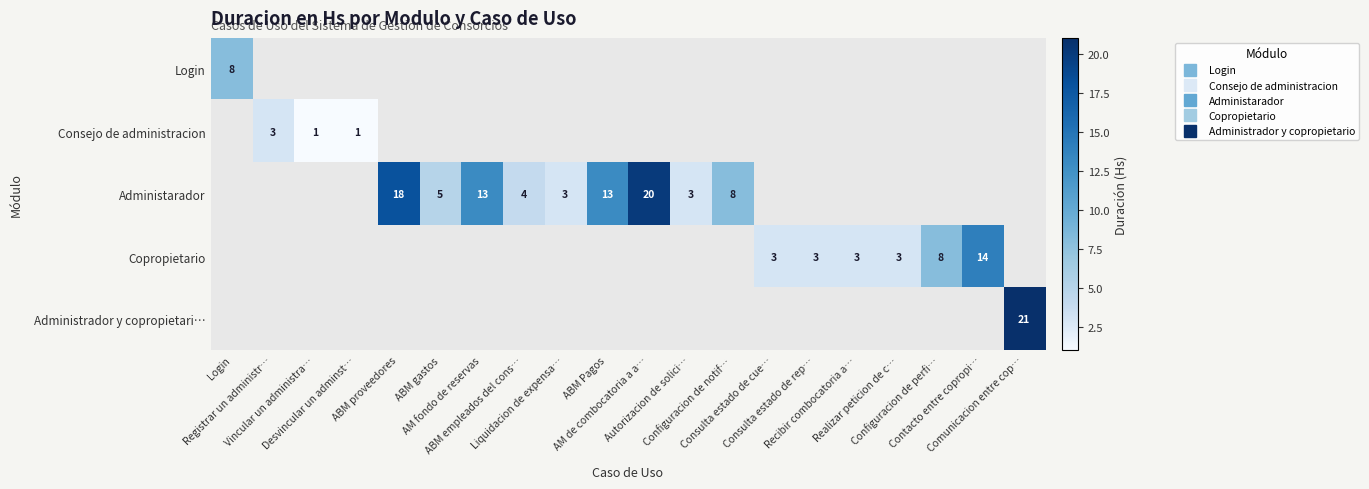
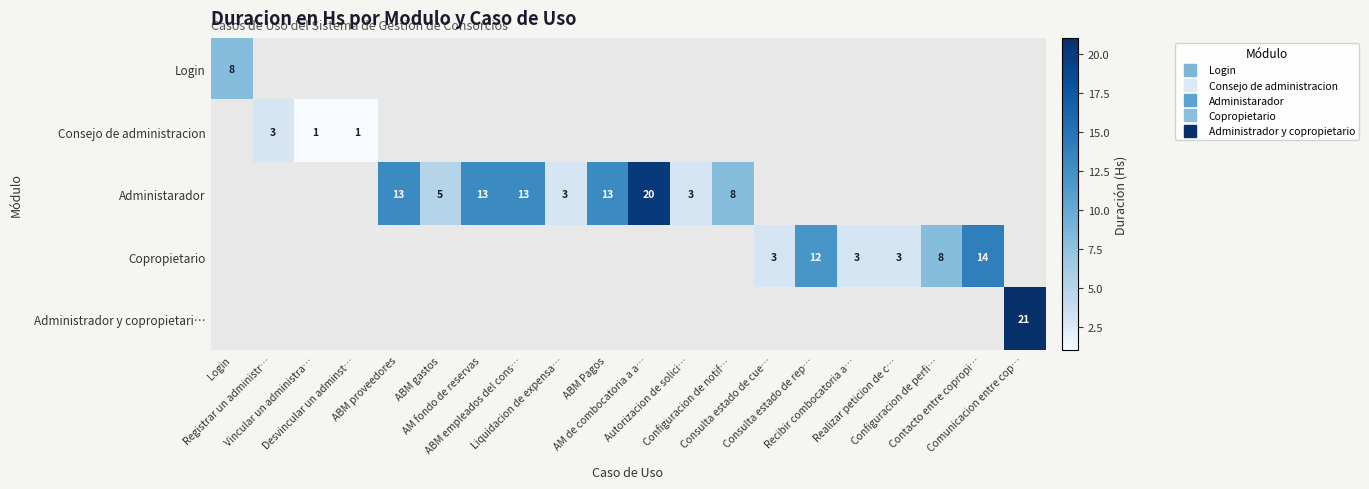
Administarador, ABM proveedores: 18 -> 13
Administarador, ABM empleados del cons…: 4 -> 13
Copropietario, Consulta estado de rep…: 3 -> 12
